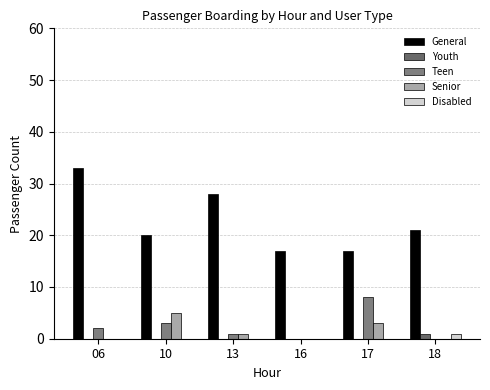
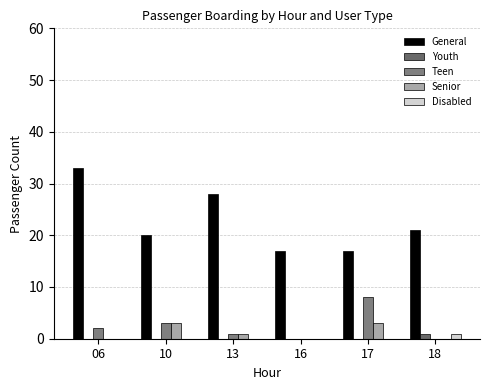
Senior, 10: 5 -> 3
